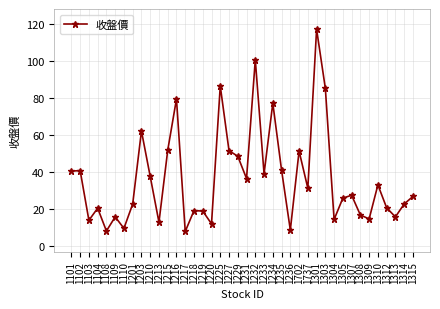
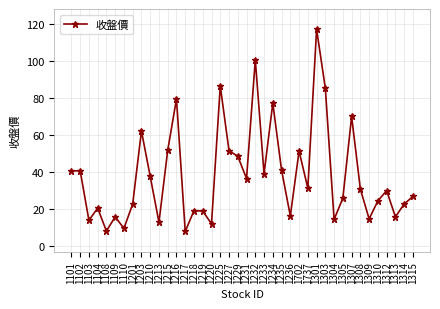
1236: 8 -> 16
1307: 27 -> 70
1308: 17 -> 31
1310: 33 -> 24
1312: 20 -> 30
